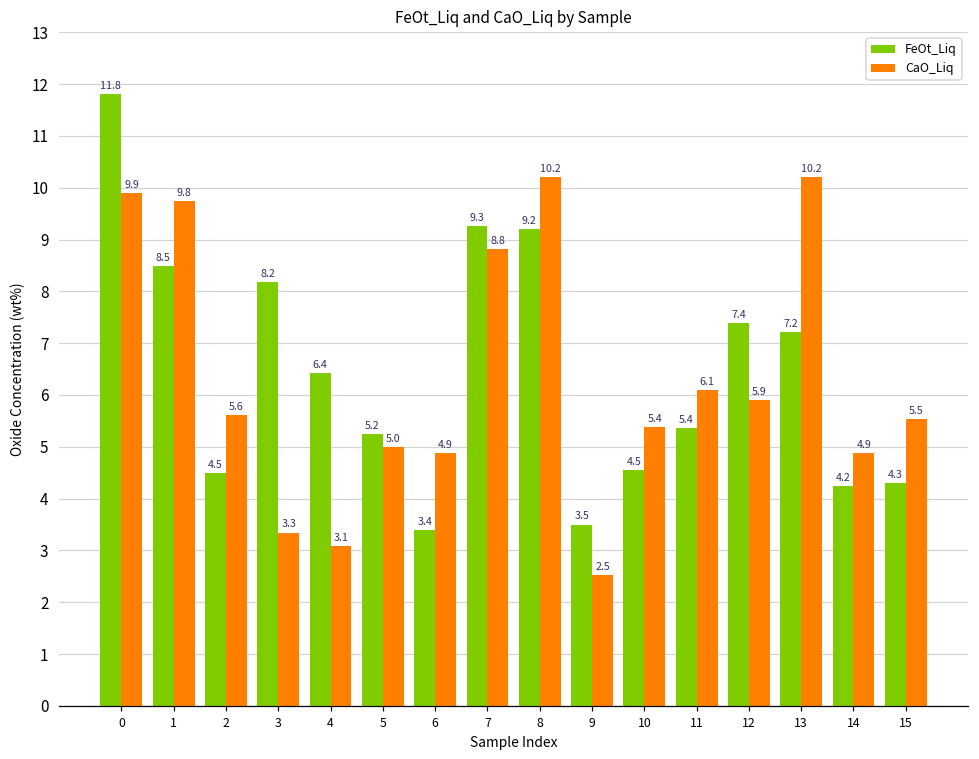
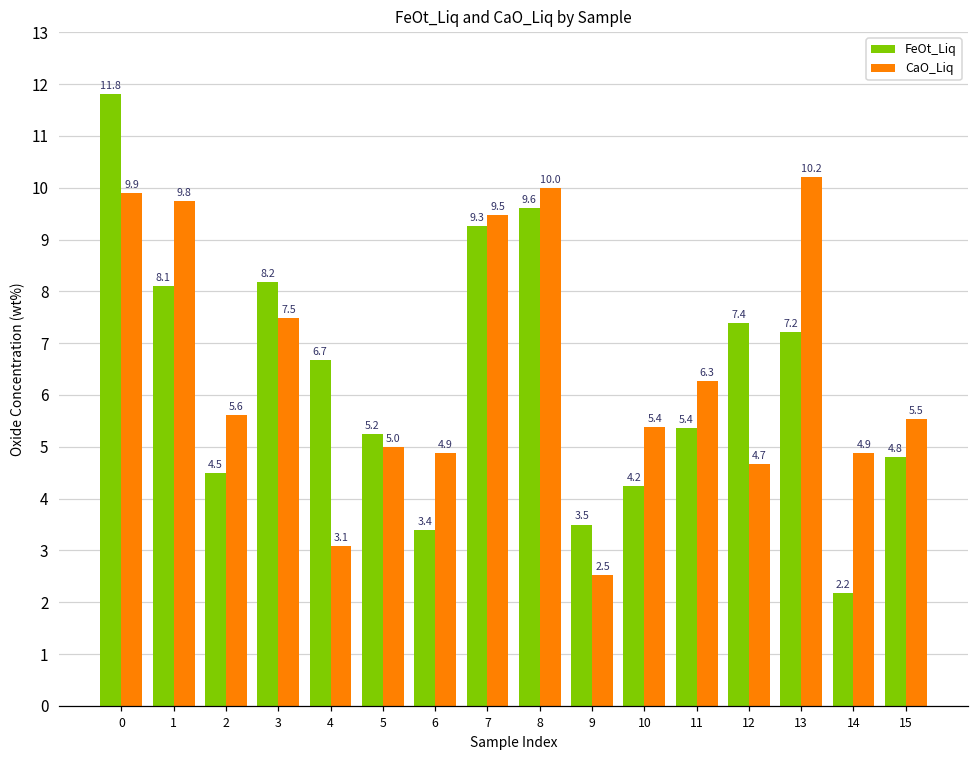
FeOt_Liq, 1: 8.5 -> 8.1
CaO_Liq, 3: 3.3 -> 7.5
FeOt_Liq, 4: 6.4 -> 6.7
CaO_Liq, 7: 8.8 -> 9.5
FeOt_Liq, 8: 9.2 -> 9.6
CaO_Liq, 8: 10.2 -> 10.0
FeOt_Liq, 10: 4.5 -> 4.2
CaO_Liq, 11: 6.1 -> 6.3
CaO_Liq, 12: 5.9 -> 4.7
FeOt_Liq, 14: 4.2 -> 2.2
FeOt_Liq, 15: 4.3 -> 4.8
